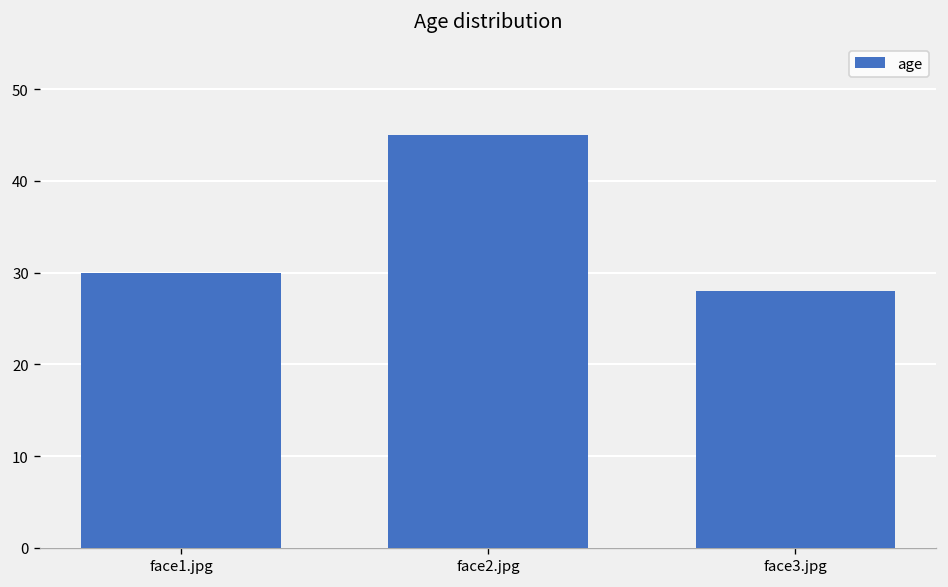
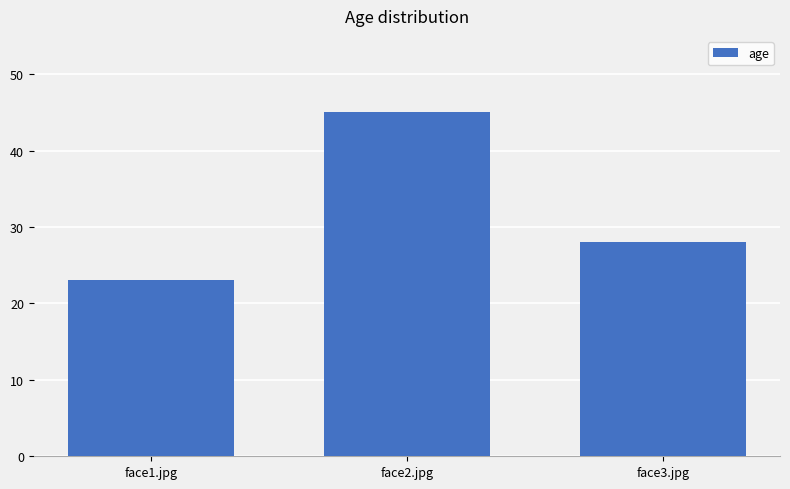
face1.jpg: 30 -> 23
